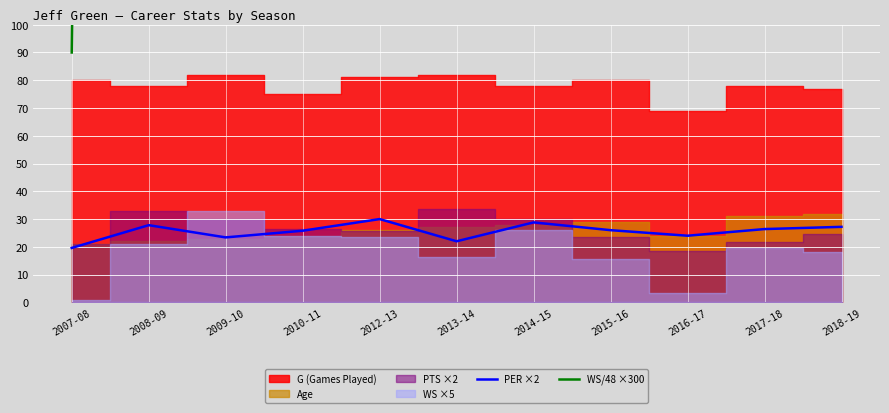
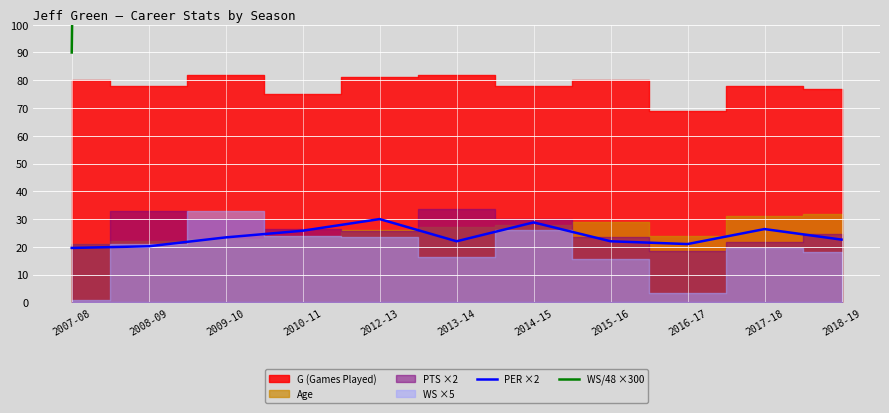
PER ×2, 2008-09: 28 -> 20
PER ×2, 2015-16: 26 -> 22
PER ×2, 2016-17: 24 -> 21
PER ×2, 2018-19: 27 -> 23
